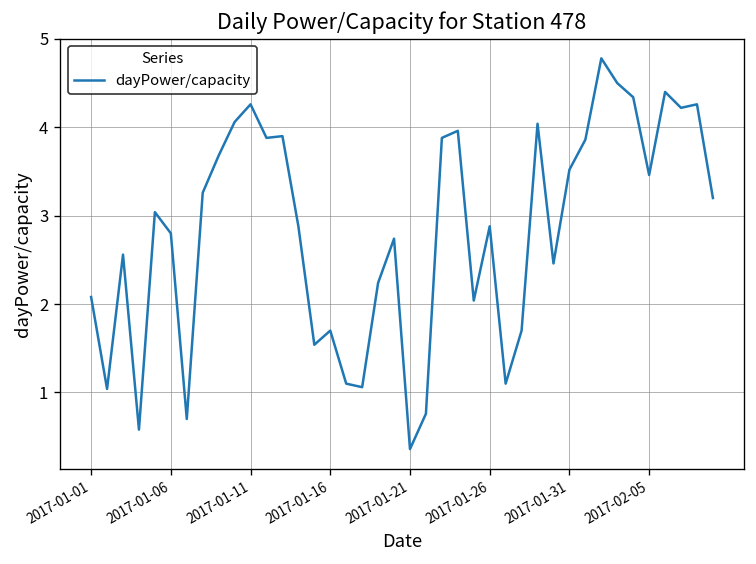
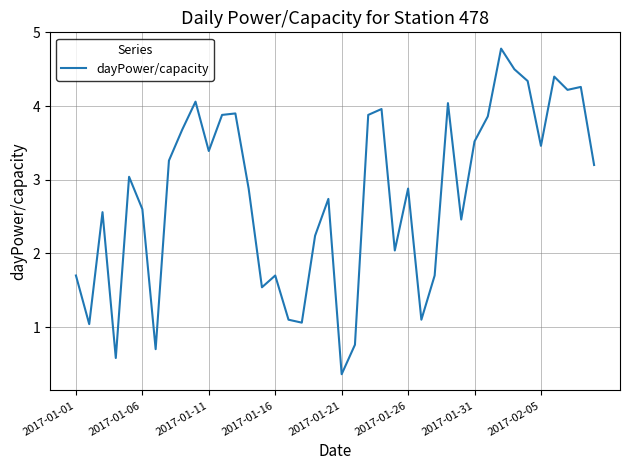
2017-01-01: 2.1 -> 1.7
2017-01-06: 2.8 -> 2.6
2017-01-11: 4.3 -> 3.4
